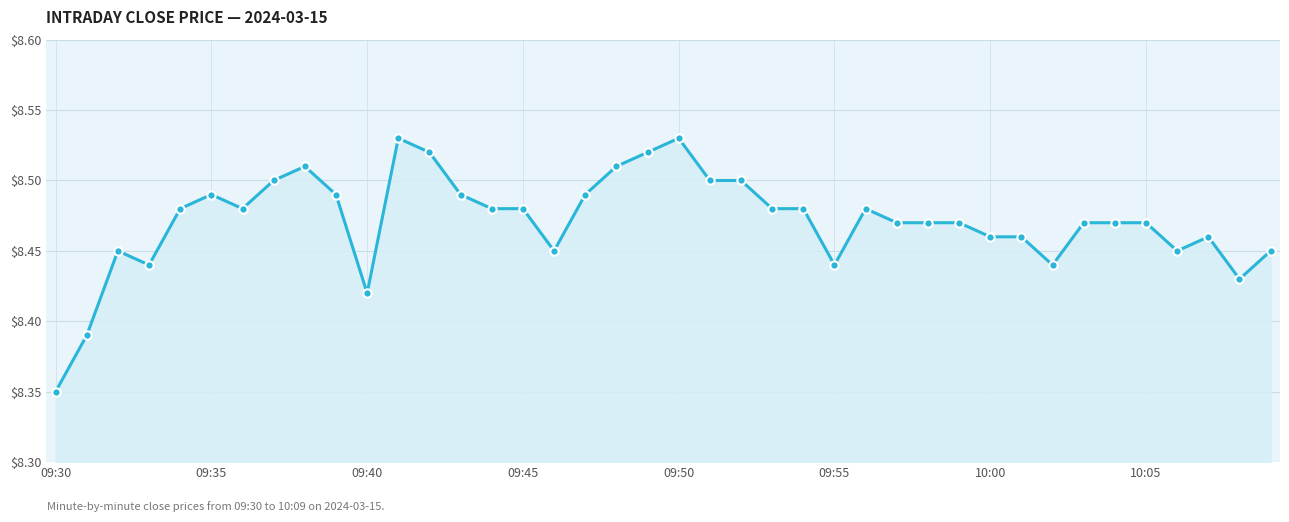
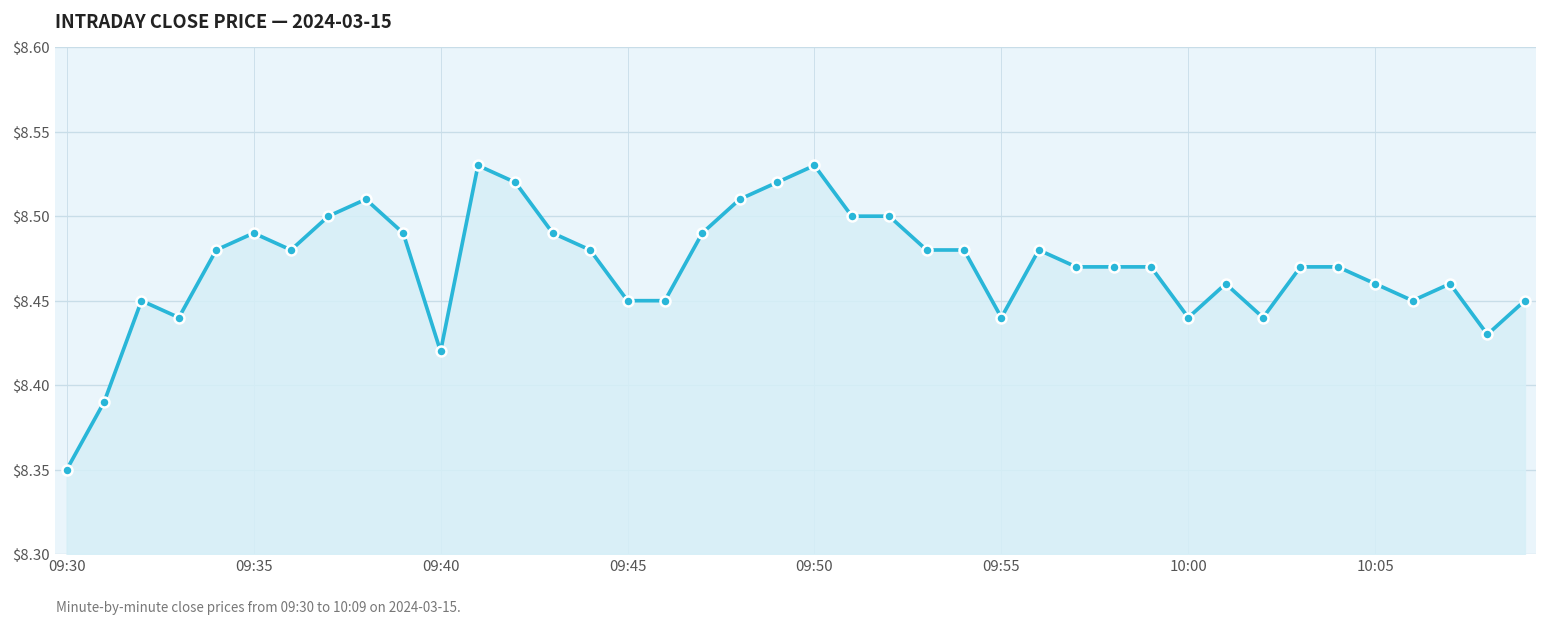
09:45: $8.48 -> $8.45
10:00: $8.46 -> $8.44
10:05: $8.47 -> $8.46
